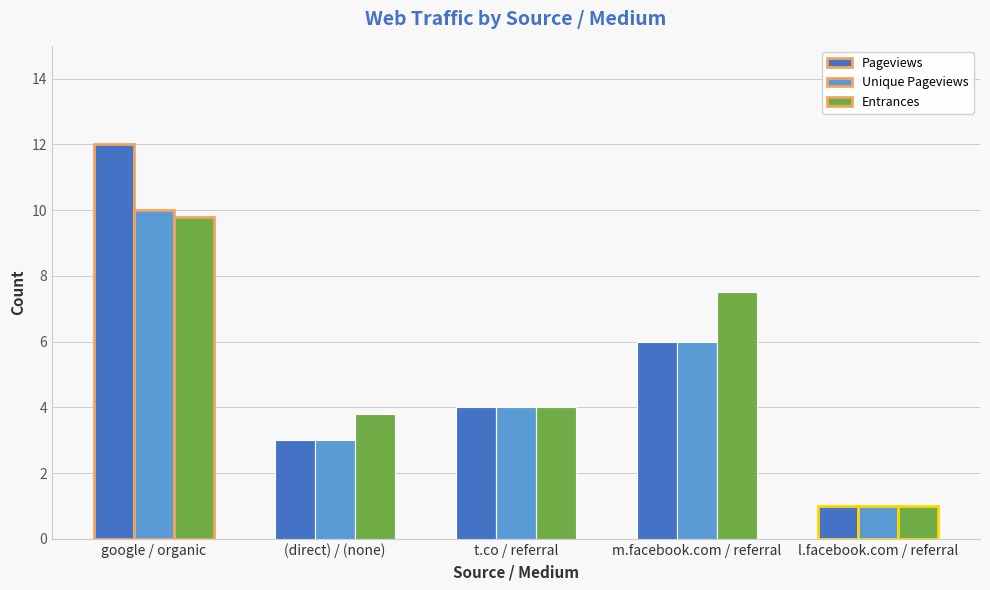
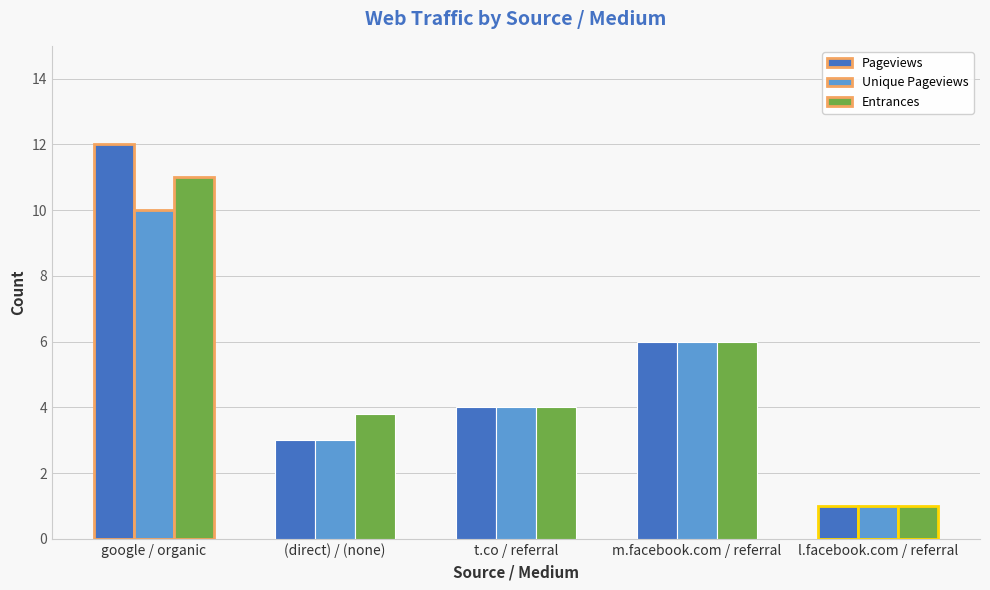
Entrances, google / organic: 9.8 -> 11.0
Entrances, m.facebook.com / referral: 7.5 -> 6.0
